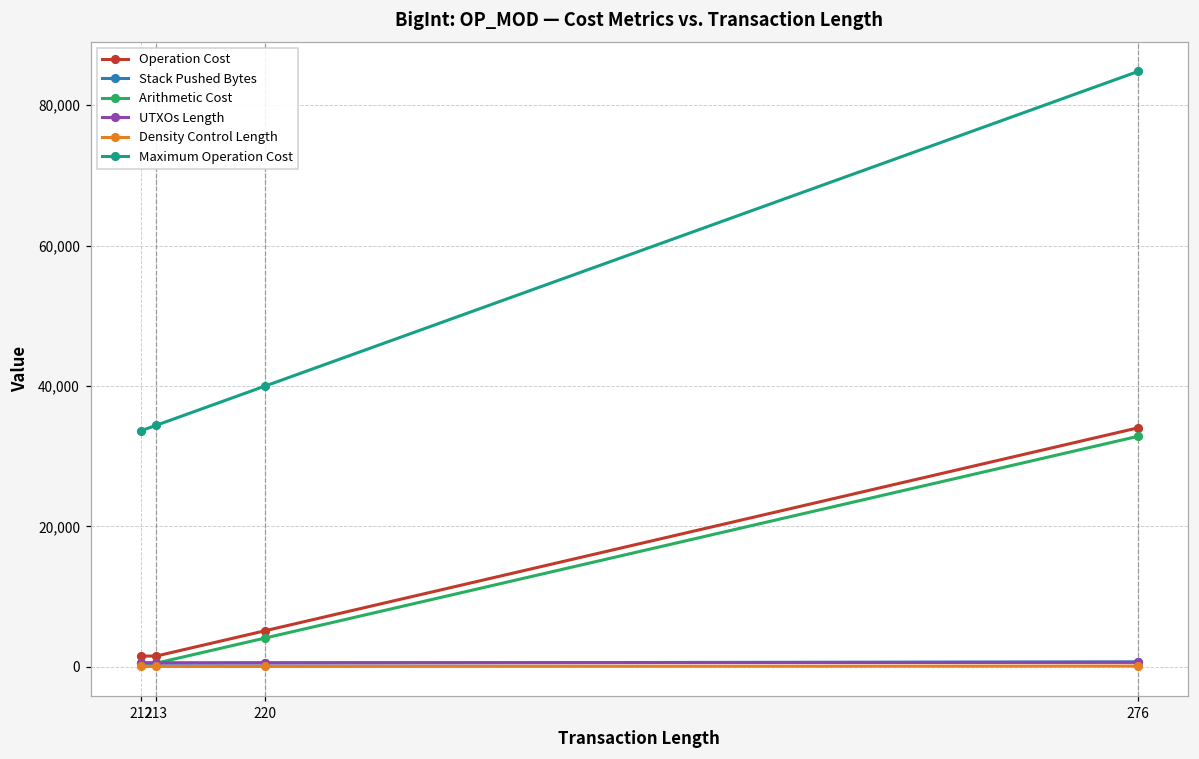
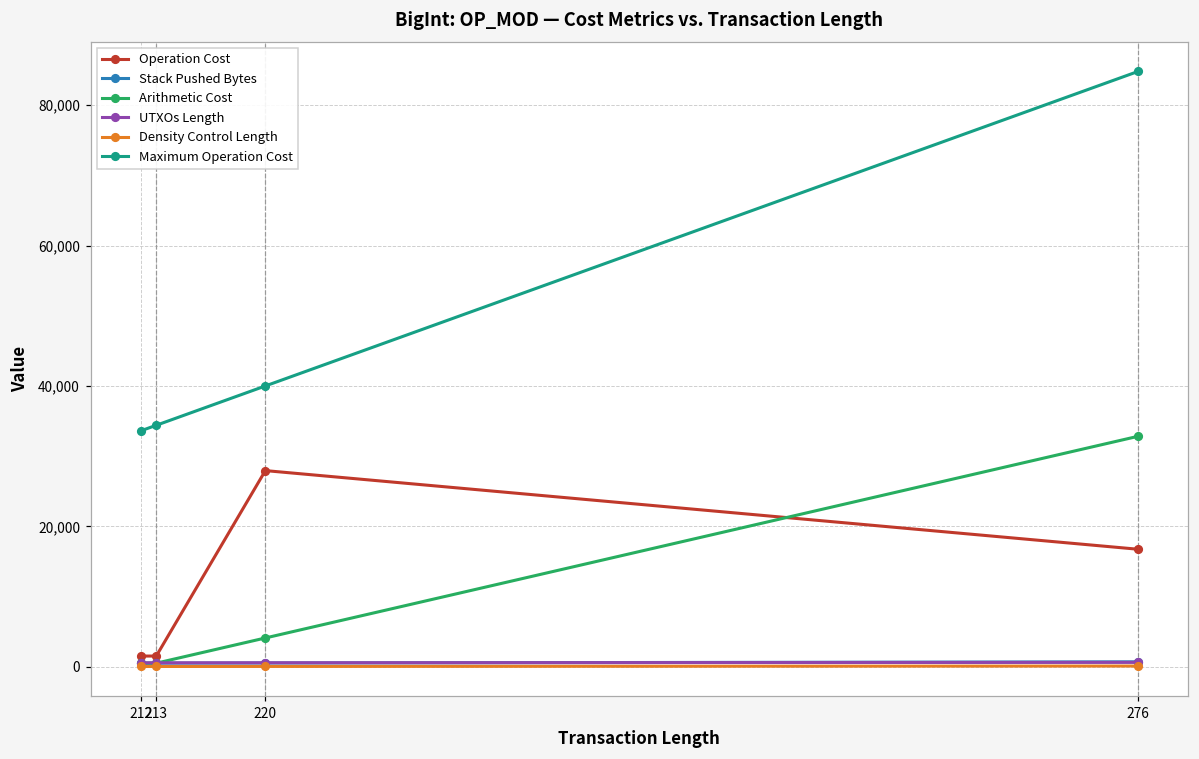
Operation Cost, 220: 5,000 -> 28,000
Operation Cost, 276: 34,000 -> 17,000
